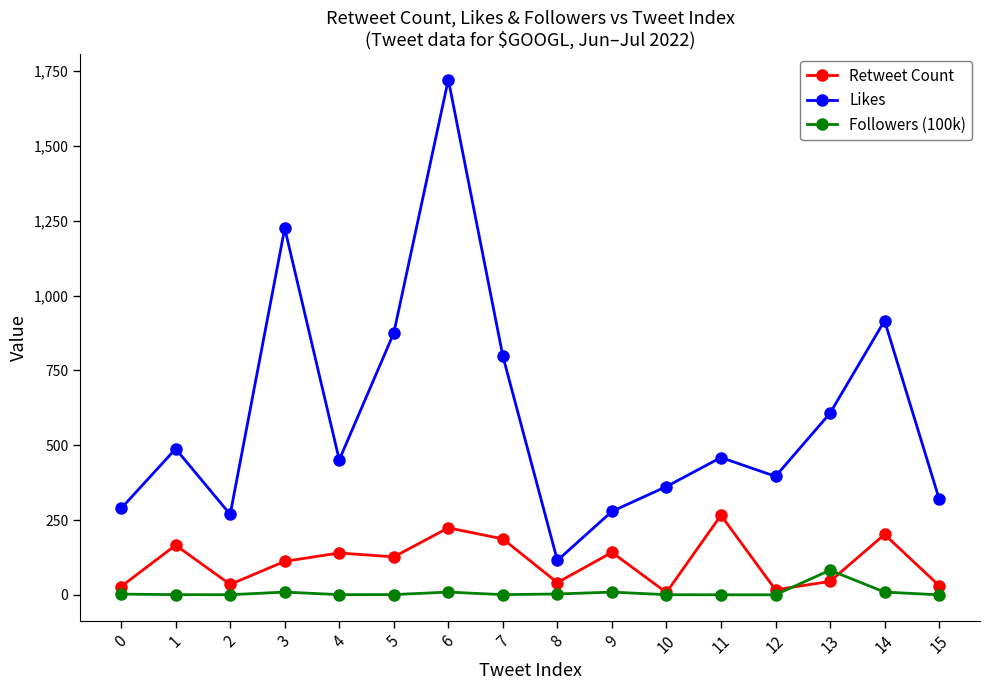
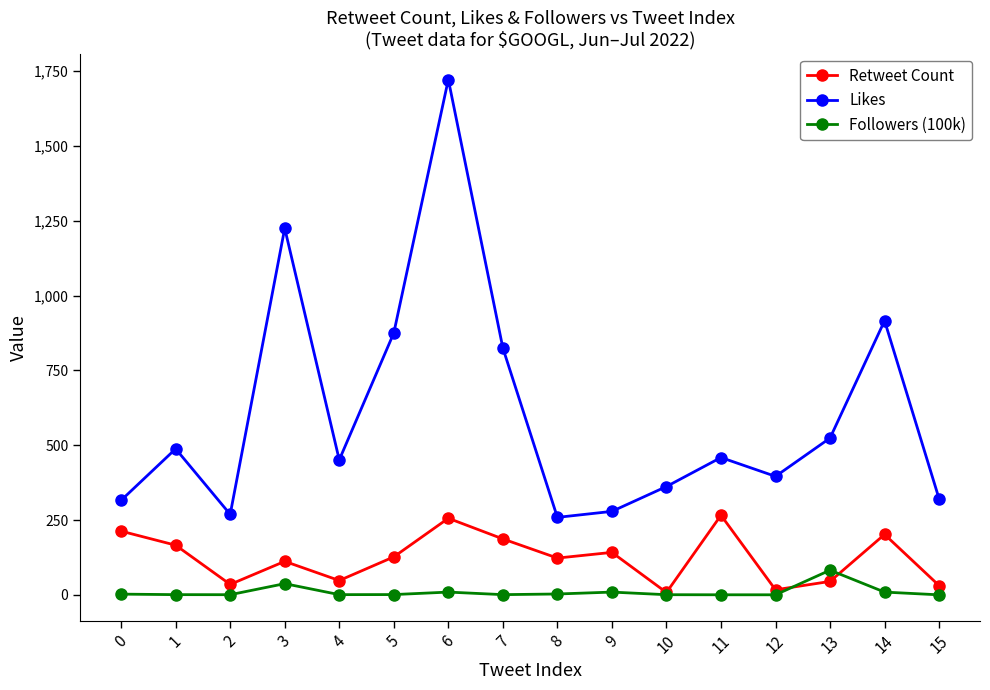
Retweet Count, 0: 30 -> 210
Likes, 0: 290 -> 320
Followers (100k), 3: 10 -> 40
Retweet Count, 4: 140 -> 50
Retweet Count, 6: 220 -> 260
Likes, 7: 800 -> 830
Retweet Count, 8: 40 -> 120
Likes, 8: 120 -> 260
Likes, 13: 610 -> 520
